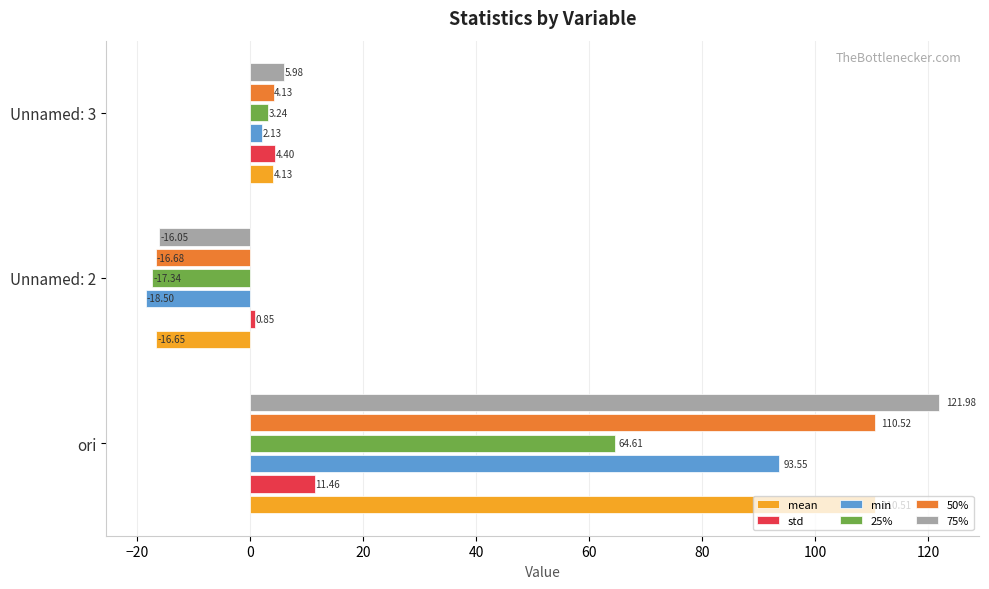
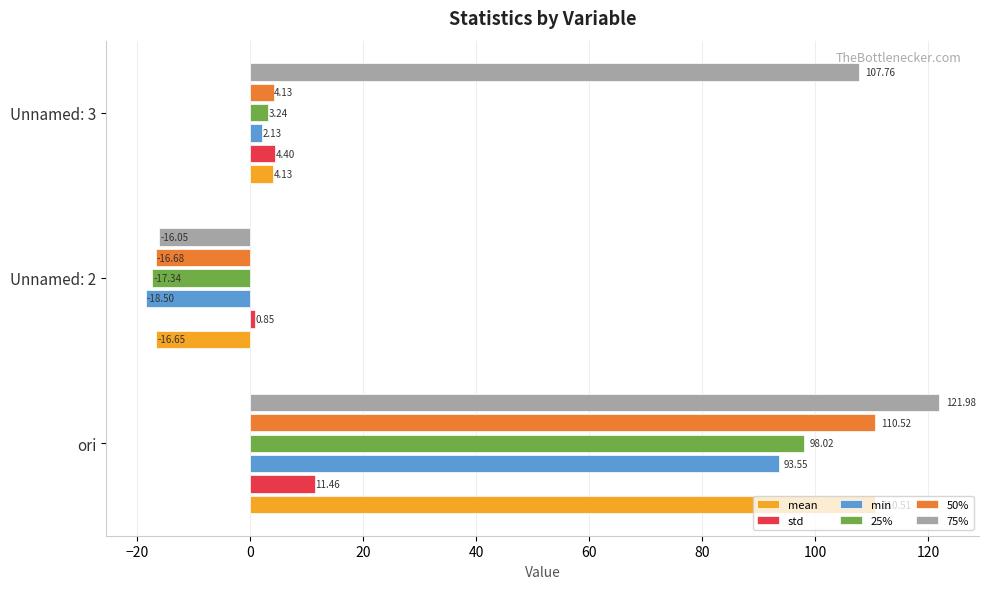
75%, Unnamed: 3: 5.98 -> 107.76
25%, ori: 64.61 -> 98.02
